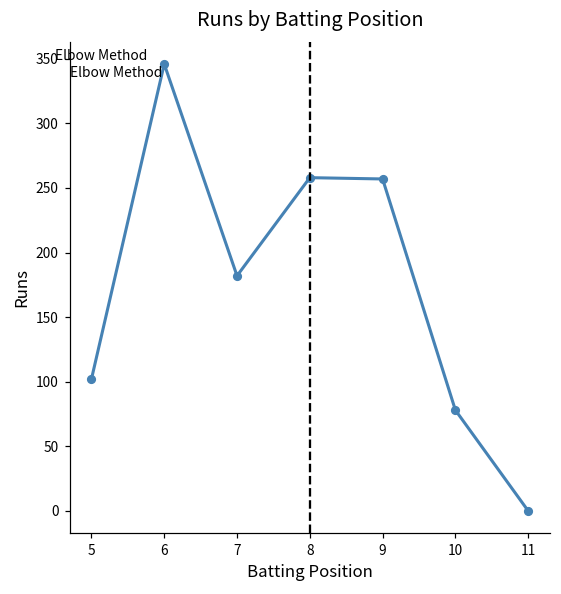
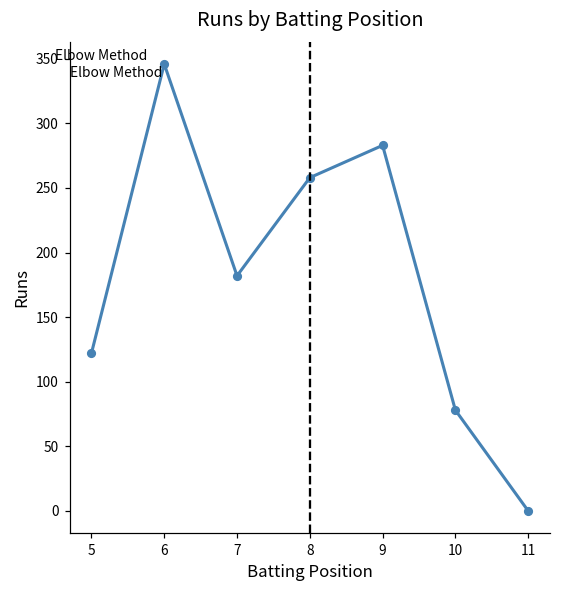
5: 102 -> 122
9: 257 -> 283
